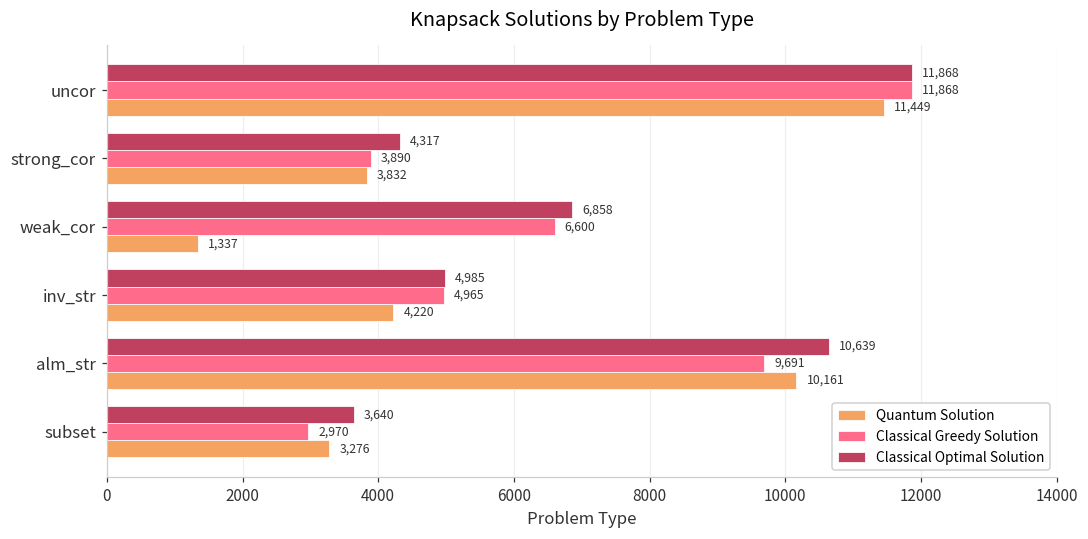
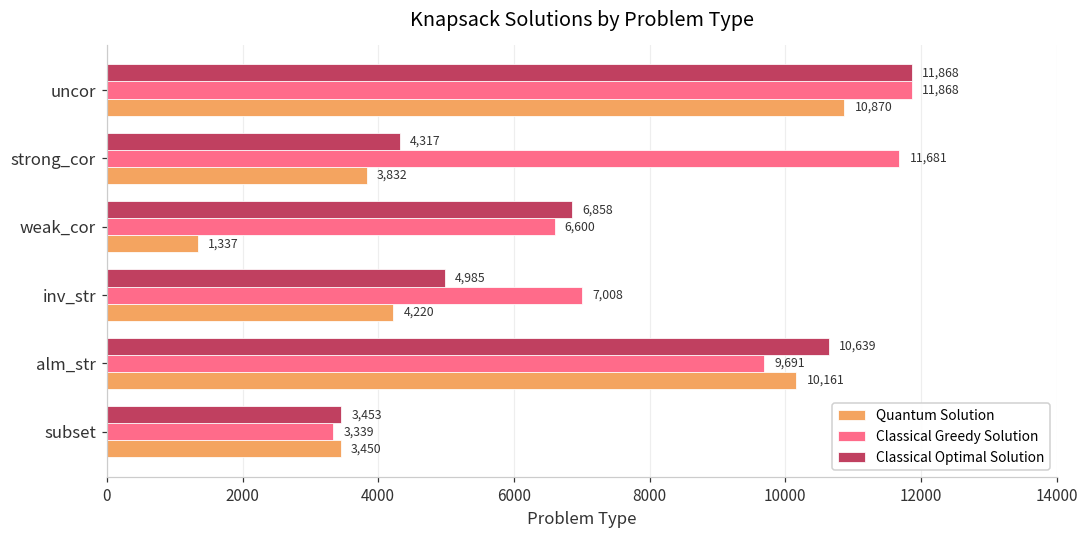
Quantum Solution, uncor: 11,449 -> 10,870
Classical Greedy Solution, strong_cor: 3,890 -> 11,681
Classical Greedy Solution, inv_str: 4,965 -> 7,008
Classical Optimal Solution, subset: 3,640 -> 3,453
Classical Greedy Solution, subset: 2,970 -> 3,339
Quantum Solution, subset: 3,276 -> 3,450
